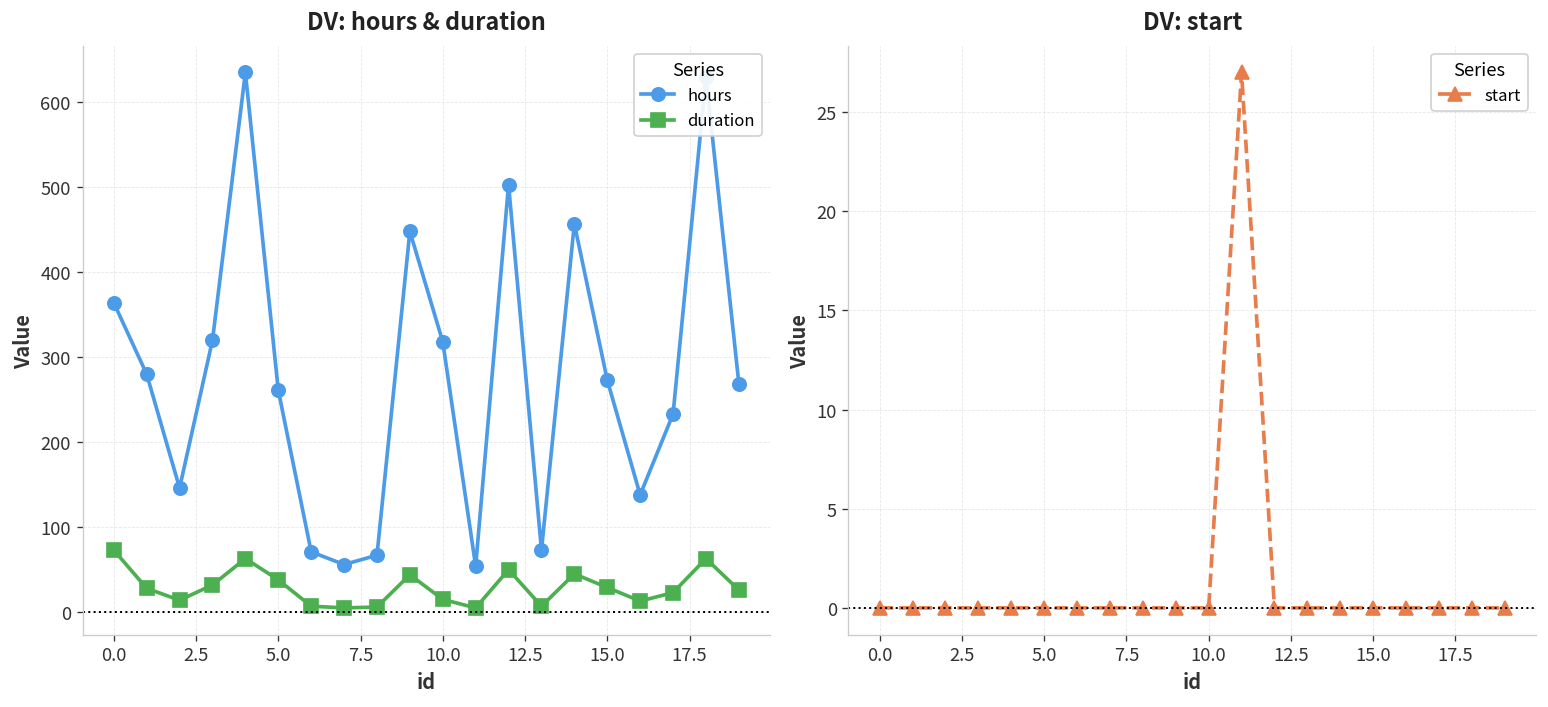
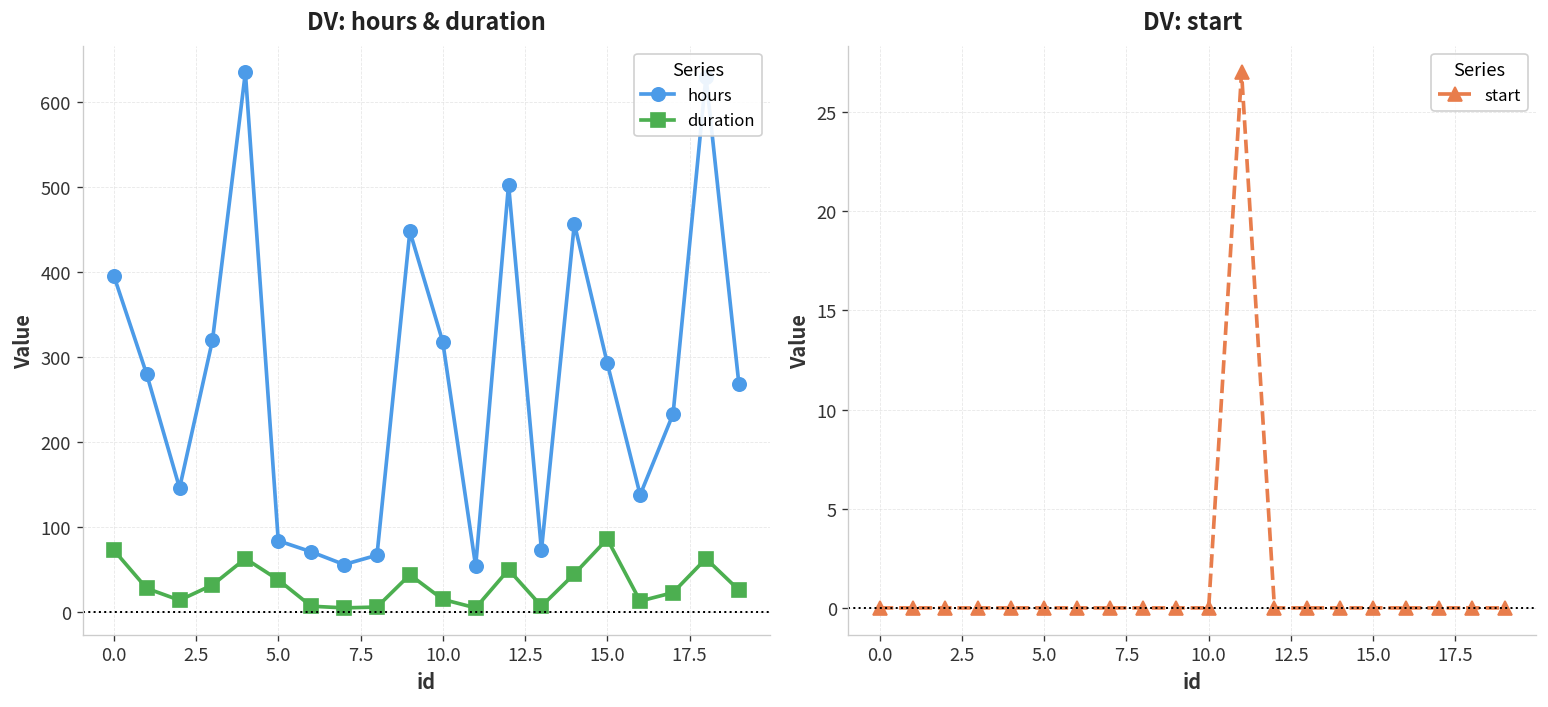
DV: hours & duration, hours, 0.0: 360 -> 400
DV: hours & duration, hours, 5.0: 260 -> 80
DV: hours & duration, hours, 15.0: 270 -> 290
DV: hours & duration, duration, 15.0: 30 -> 90
